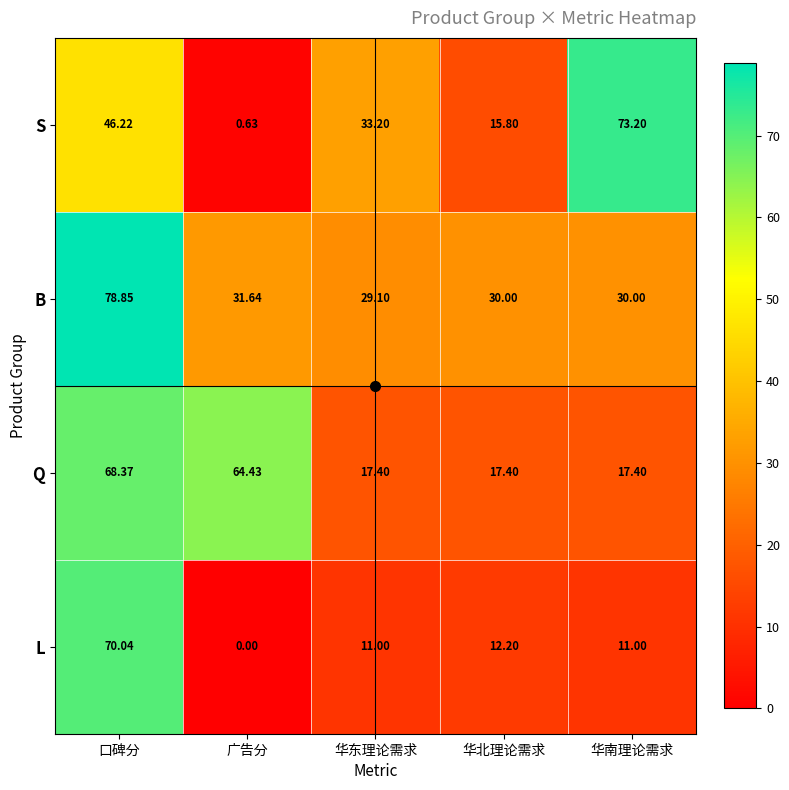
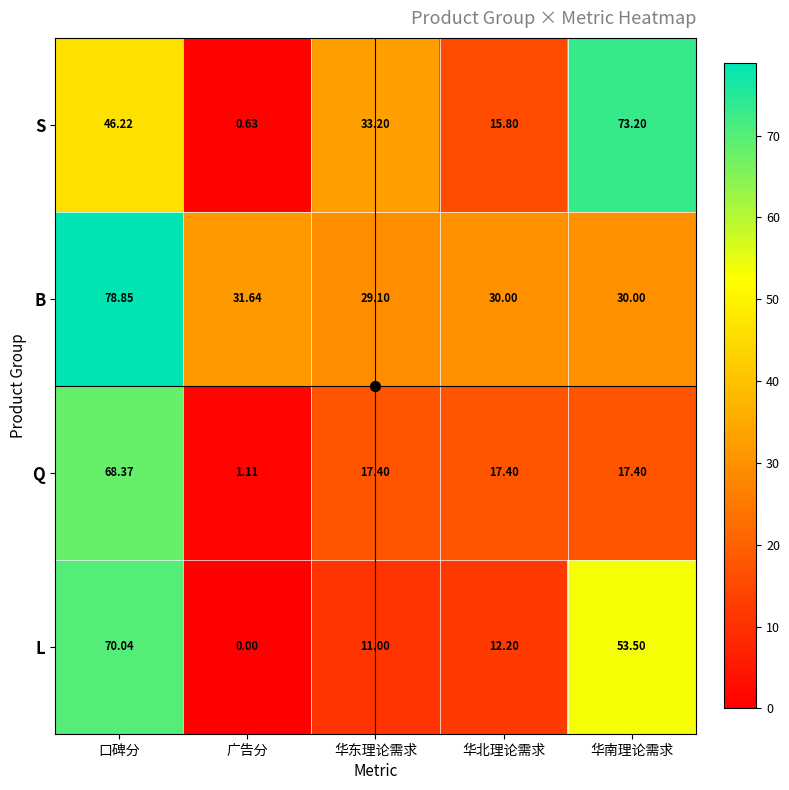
Q, 广告分: 64.43 -> 1.11
L, 华南理论需求: 11.00 -> 53.50
